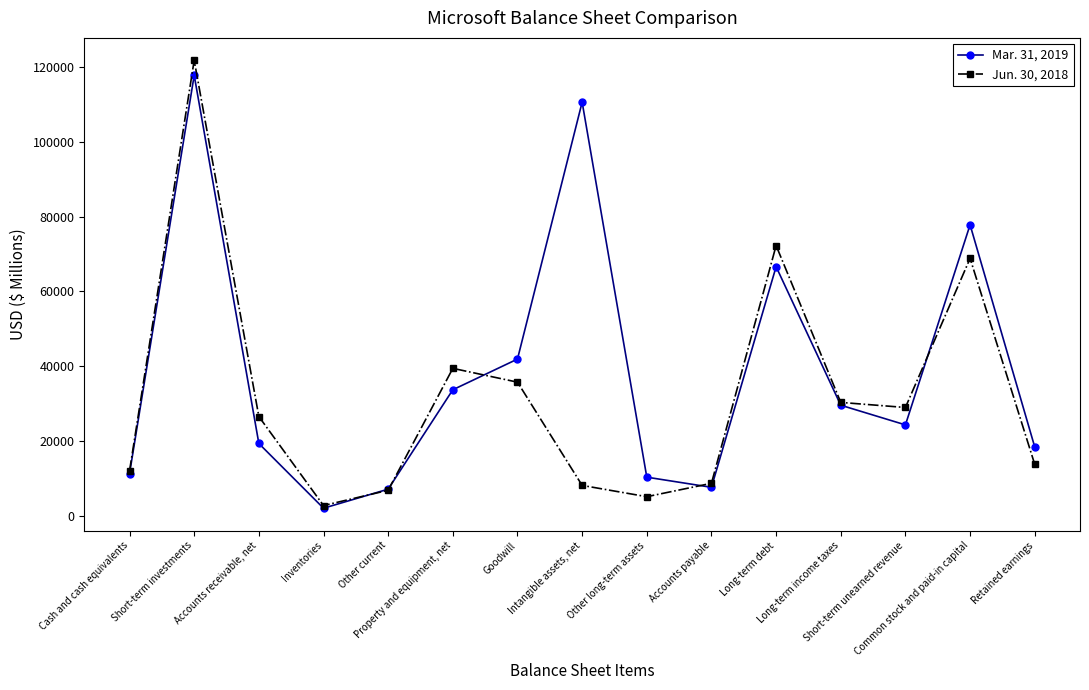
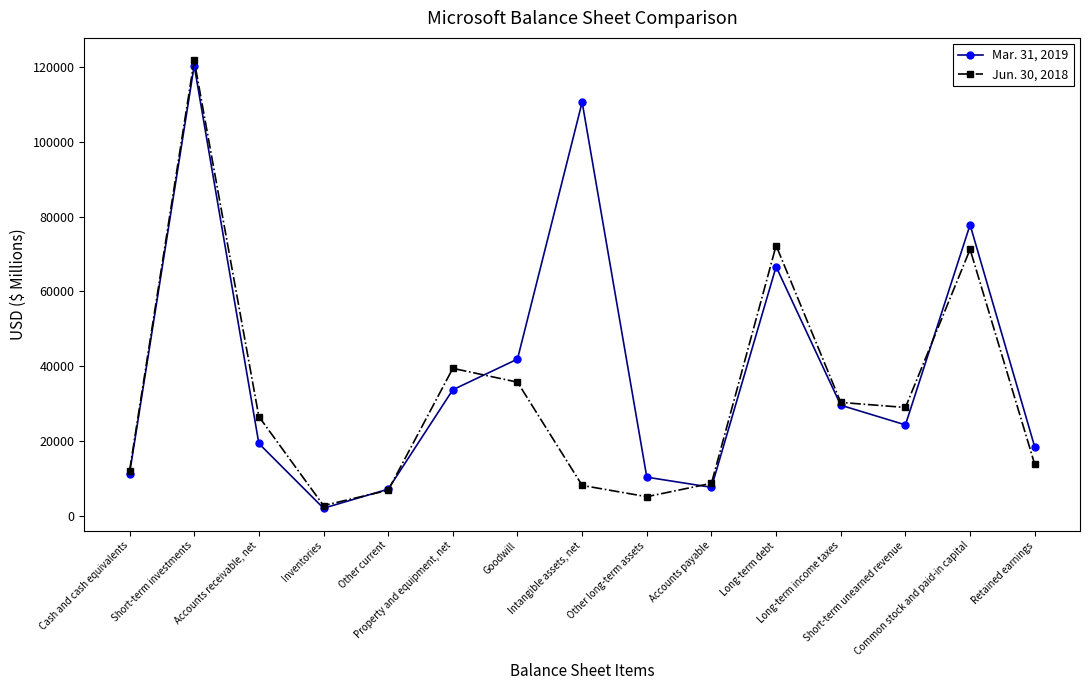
Mar. 31, 2019, Short-term investments: 118000 -> 120000
Jun. 30, 2018, Common stock and paid-in capital: 69000 -> 71000
